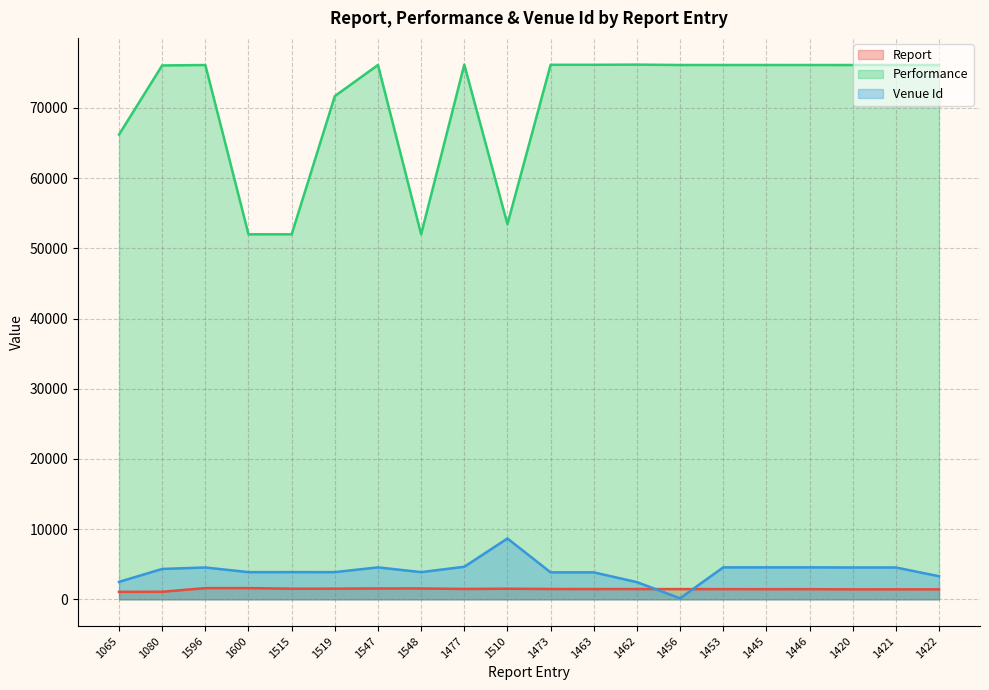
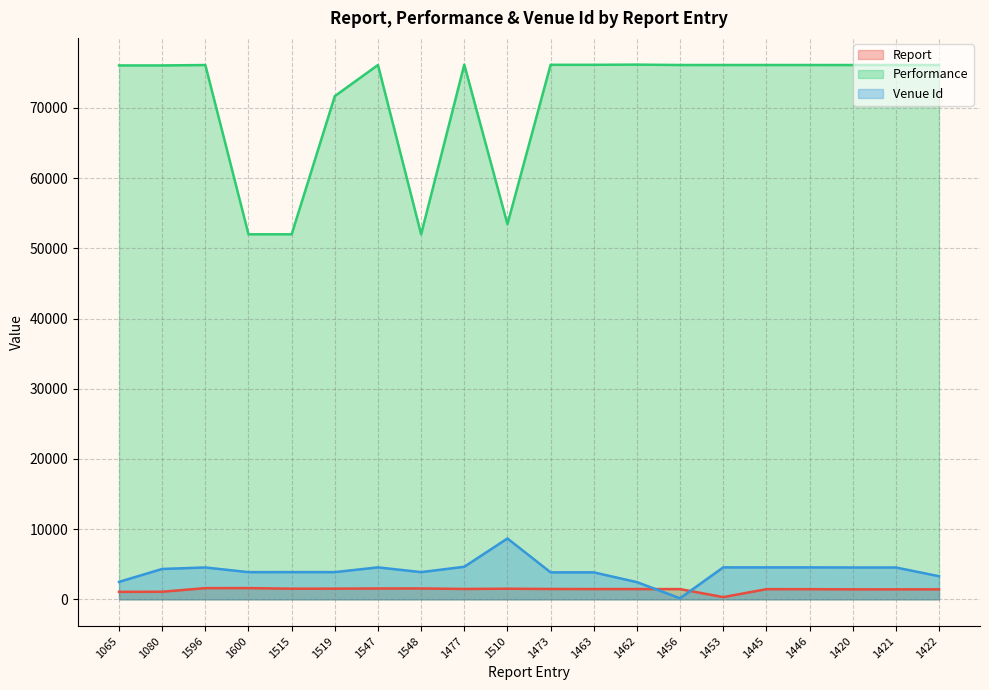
Performance, 1065: 66000 -> 76000
Report, 1453: 1000 -> 0
